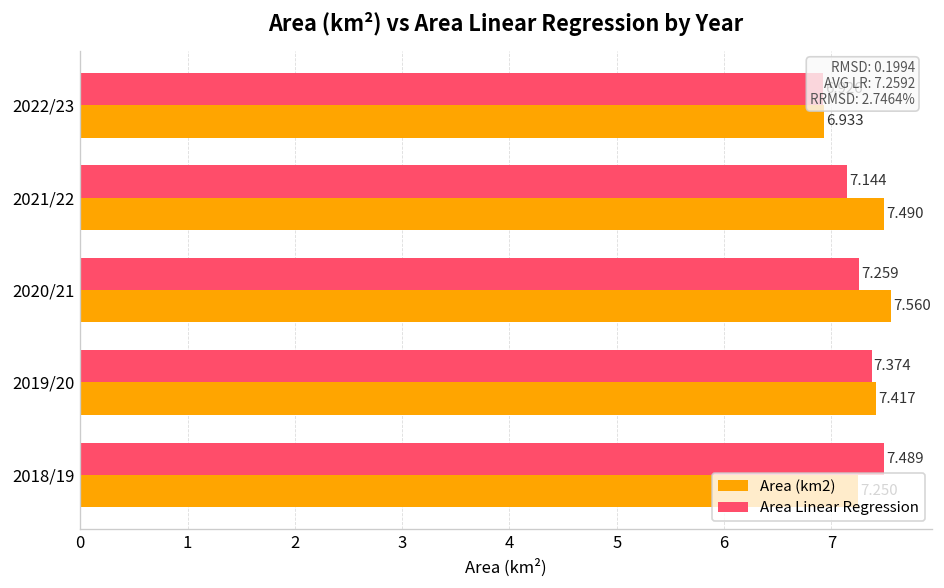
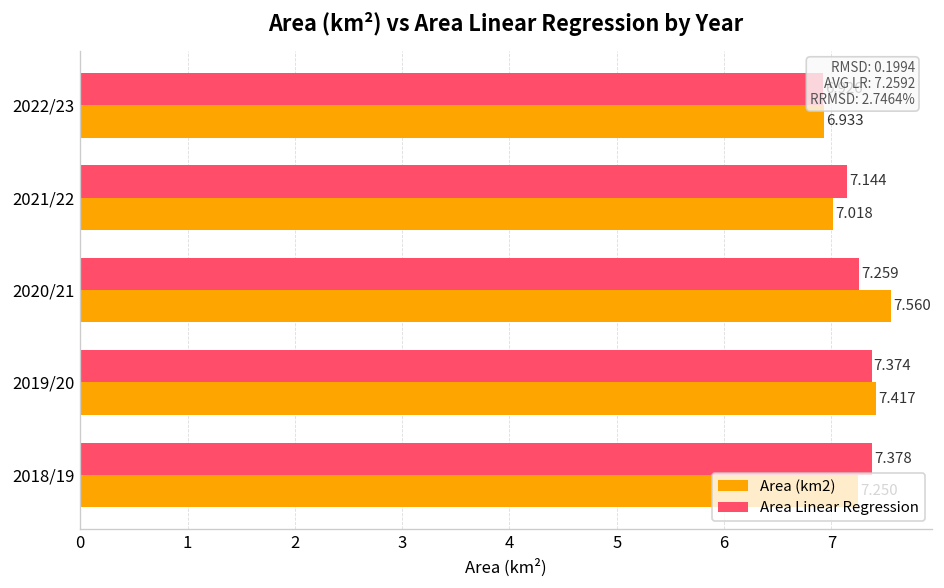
Area (km2), 2021/22: 7.490 -> 7.018
Area Linear Regression, 2018/19: 7.489 -> 7.378
